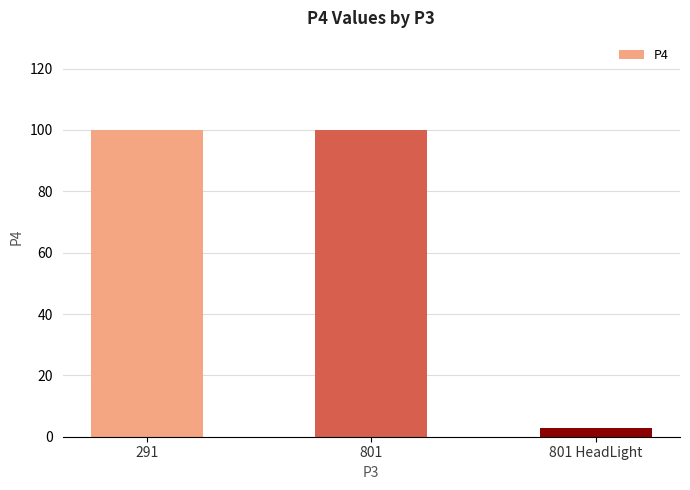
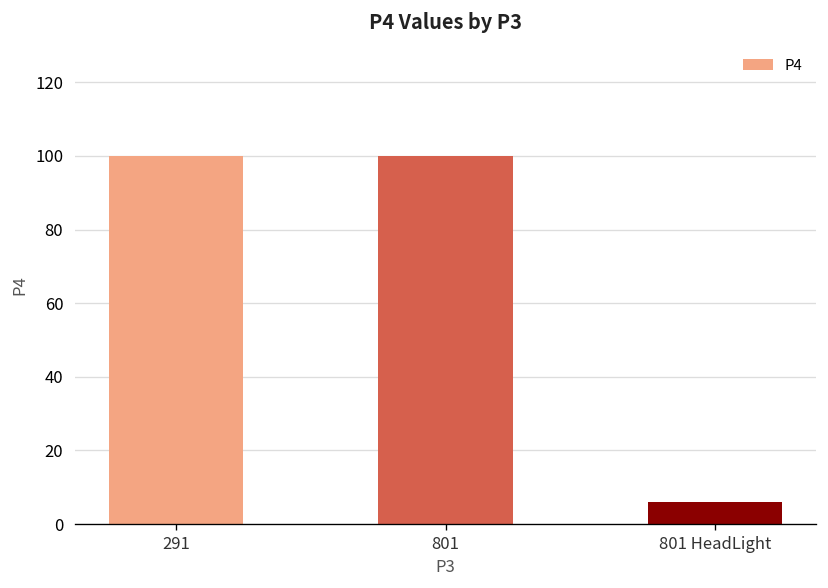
801 HeadLight: 3 -> 6
